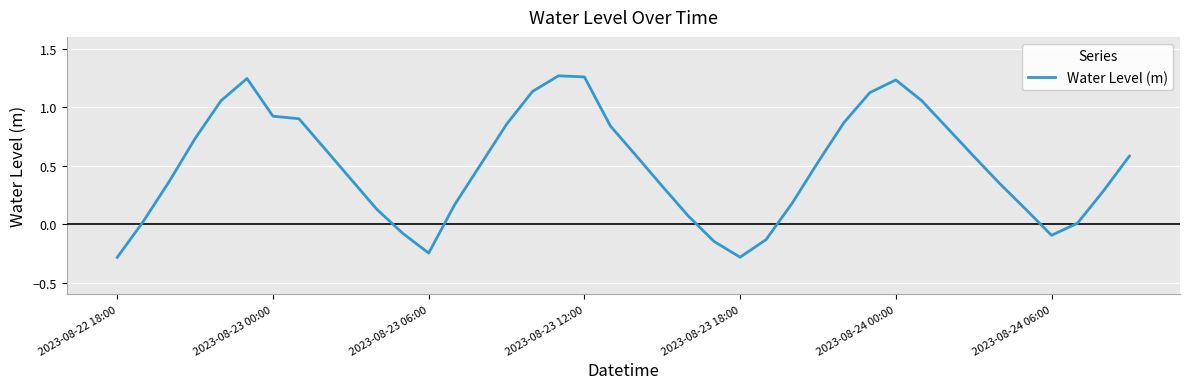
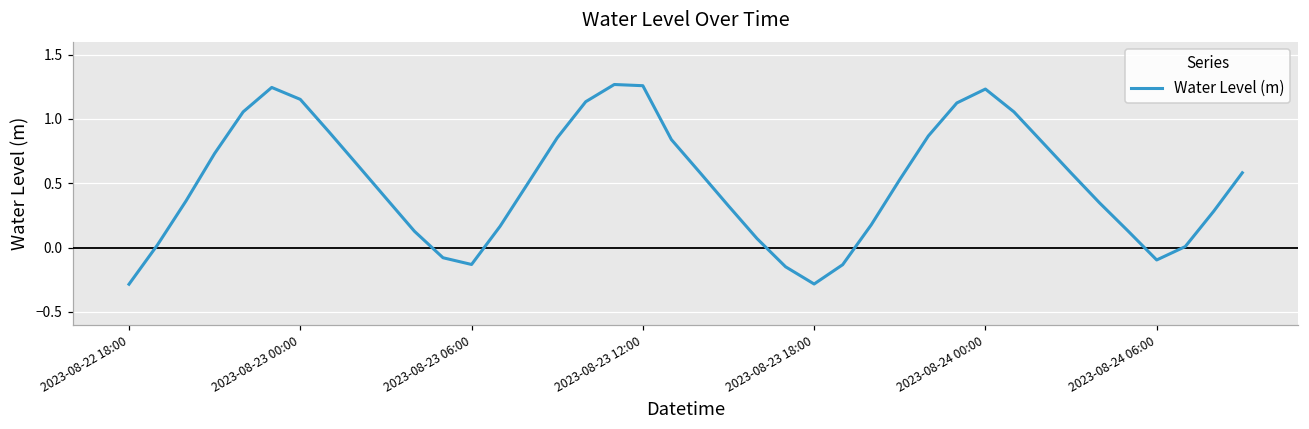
2023-08-23 00:00: 0.92 -> 1.15
2023-08-23 06:00: -0.25 -> -0.13
